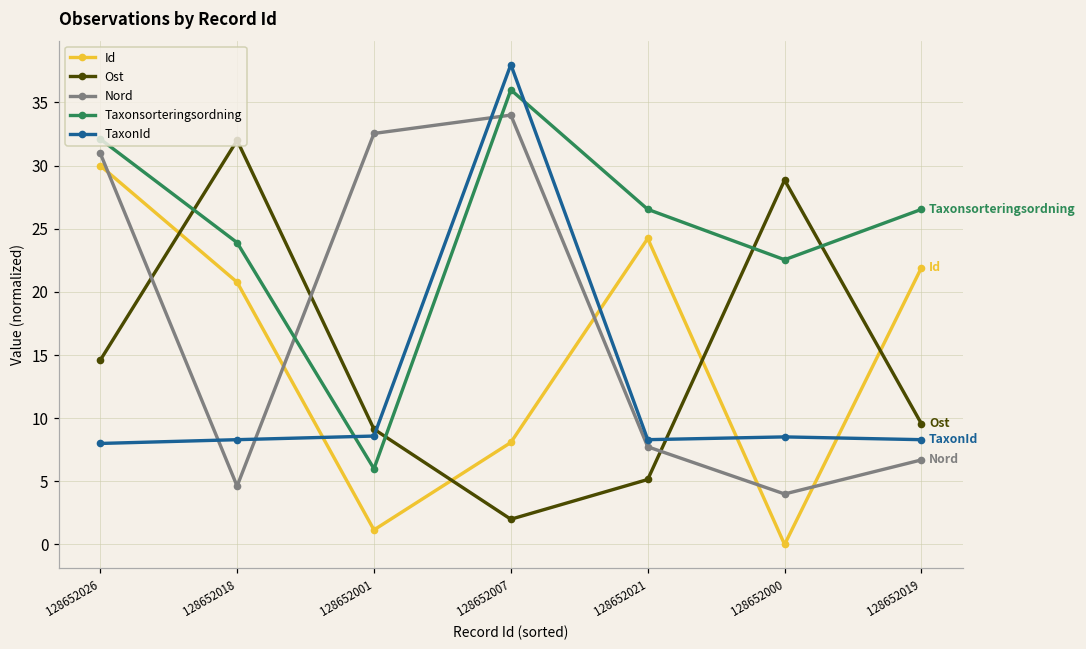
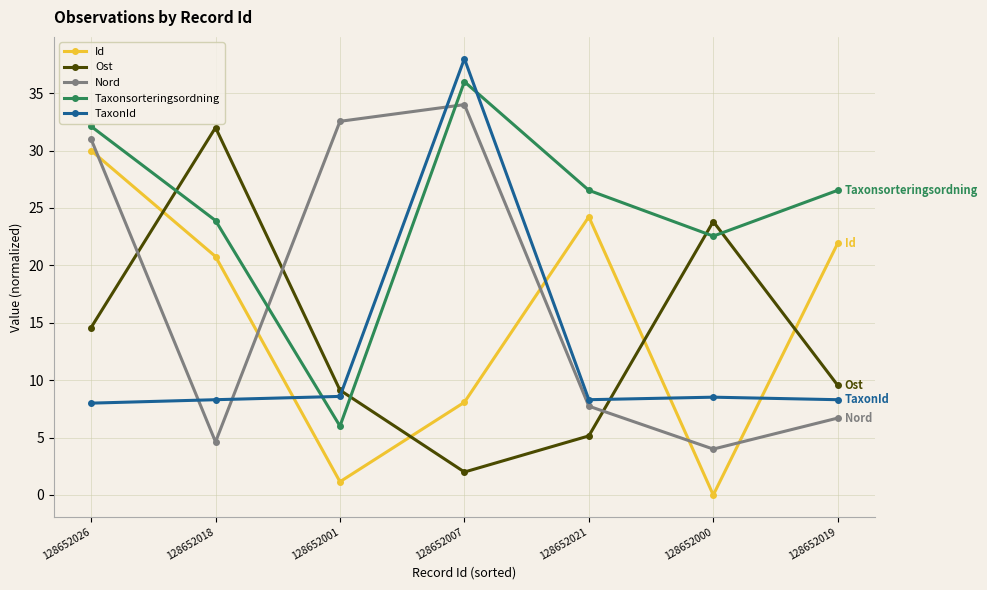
Ost, 128652000: 28.9 -> 23.8
